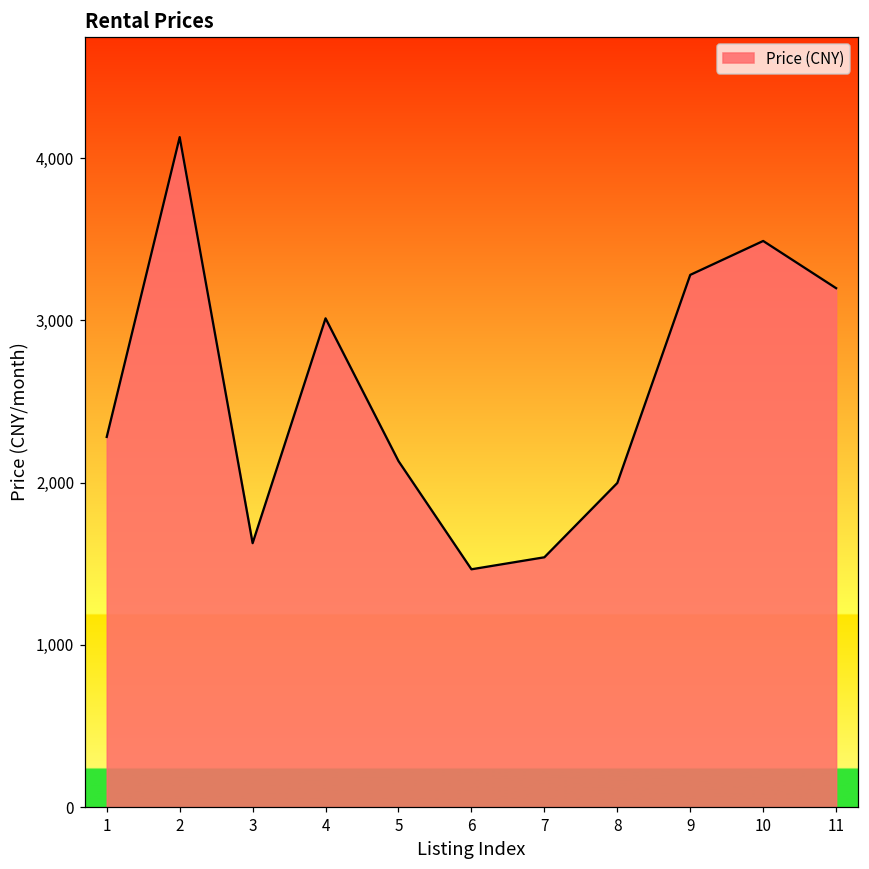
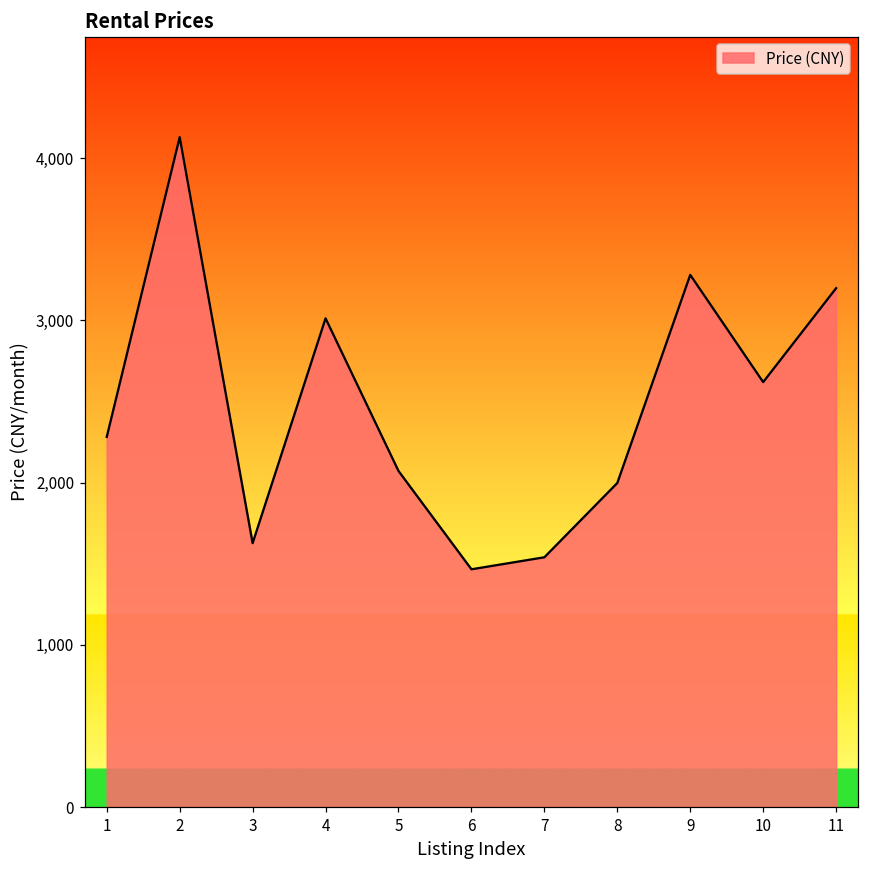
5: 2,130 -> 2,070
10: 3,490 -> 2,620
